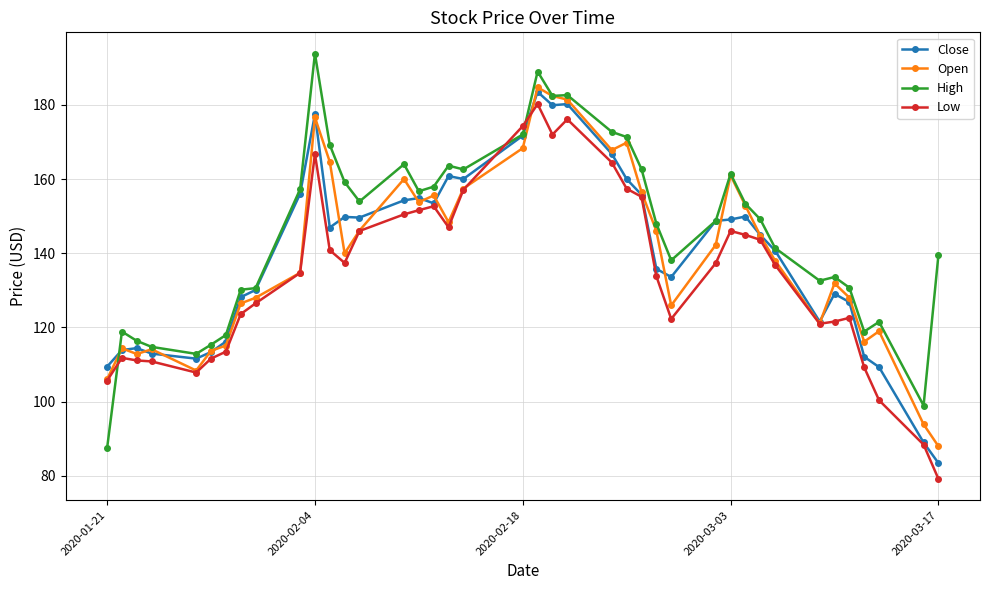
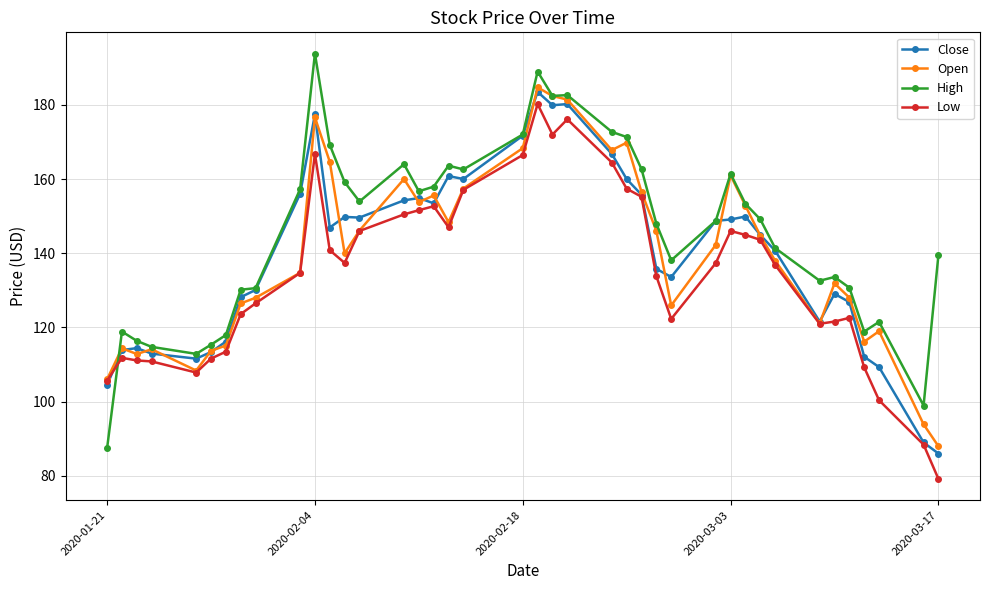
Close, 2020-01-21: 109 -> 105
Low, 2020-02-18: 174 -> 166
Close, 2020-03-17: 83 -> 86
